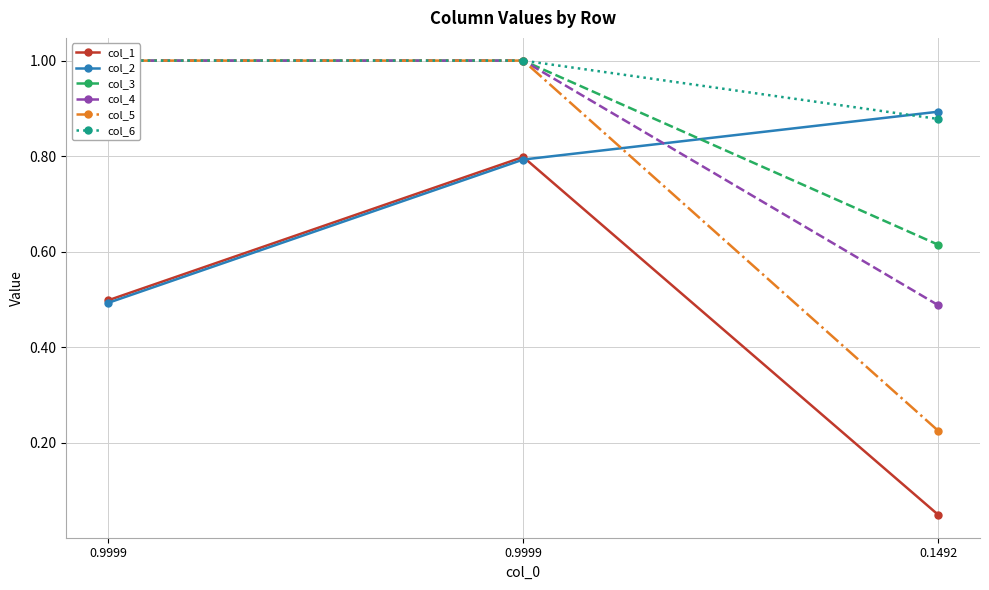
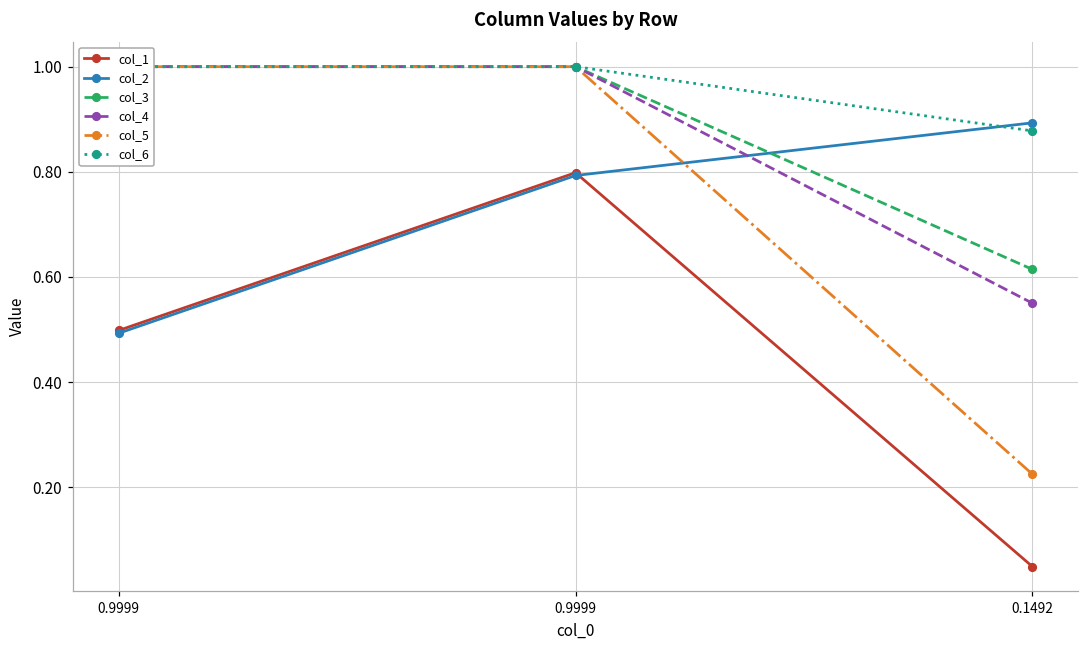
col_4, 0.1492: 0.49 -> 0.55
